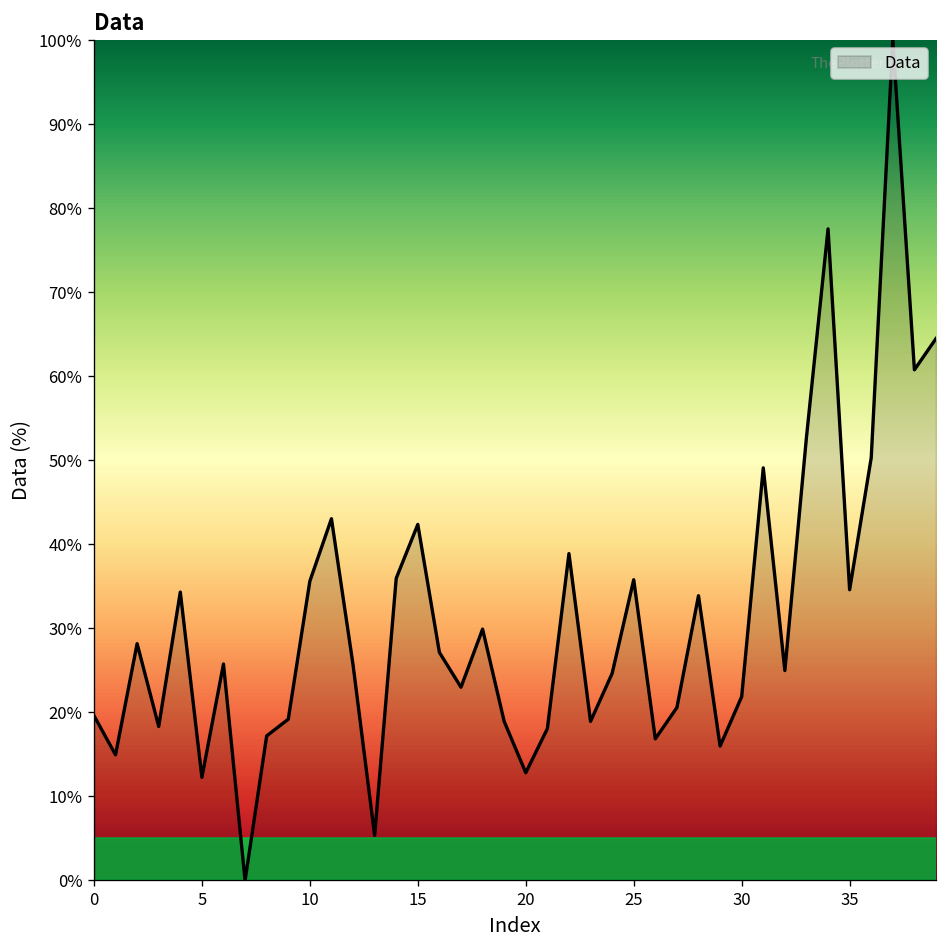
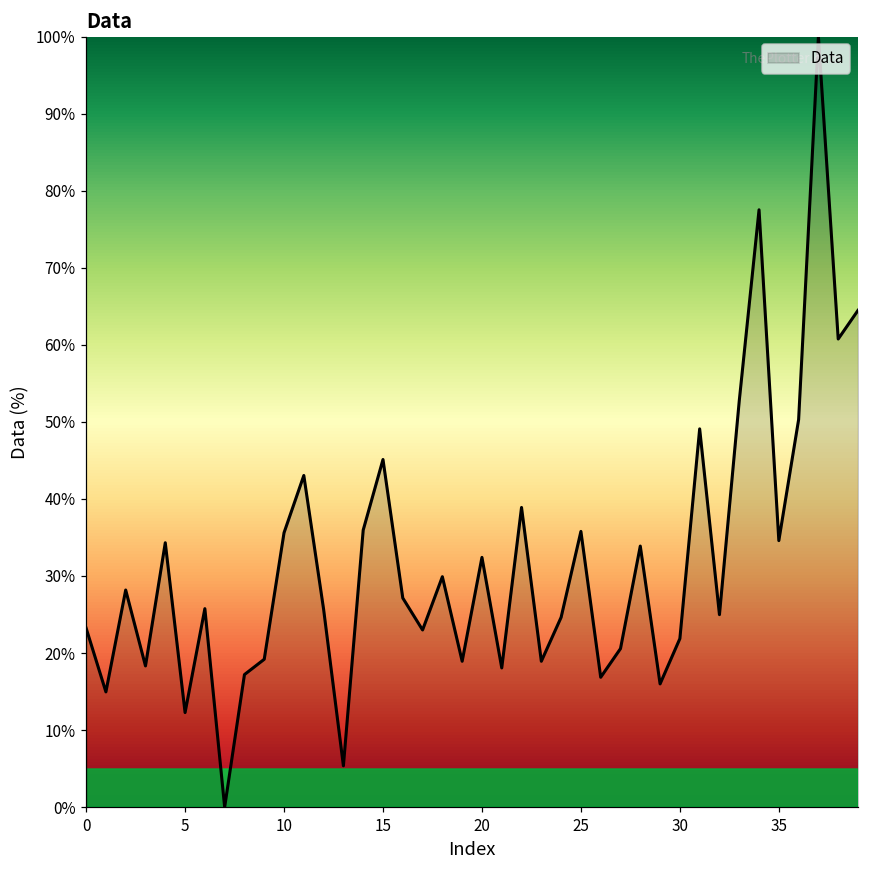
0: 20% -> 23%
15: 42% -> 45%
20: 13% -> 32%
